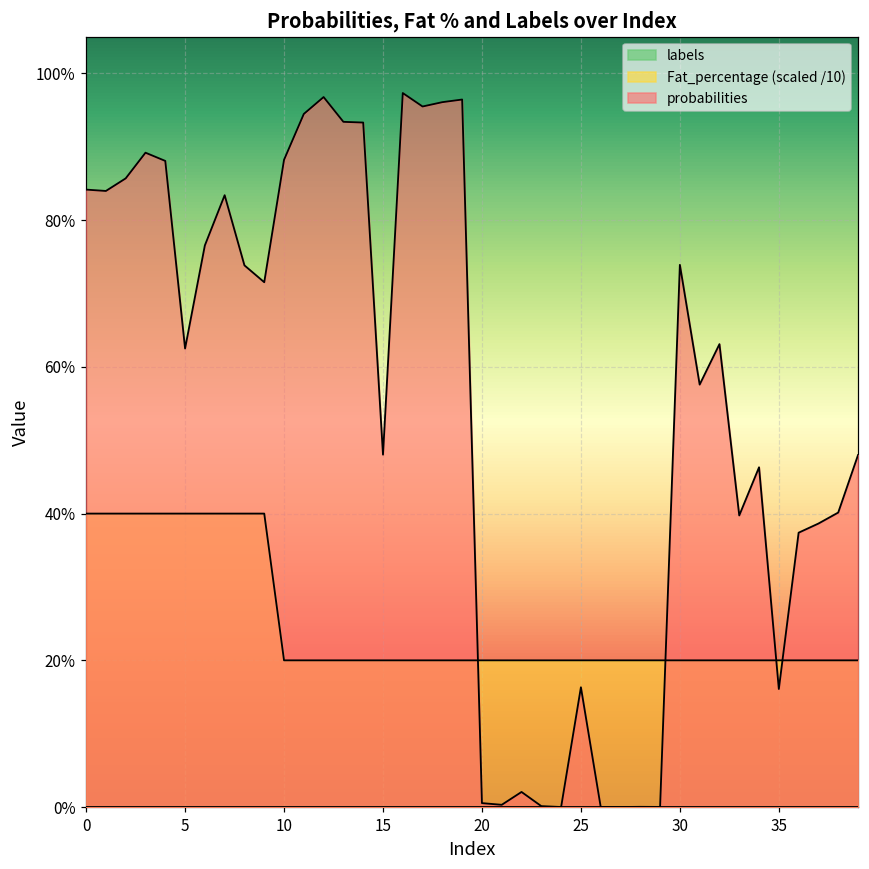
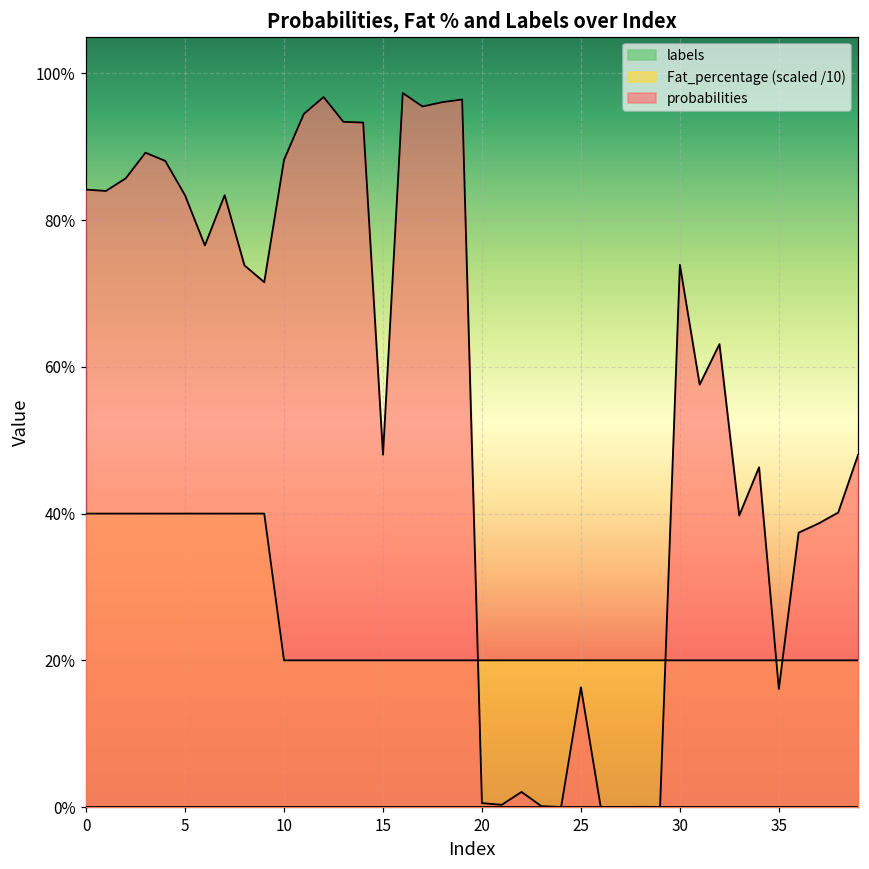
probabilities, 5: 62% -> 83%
